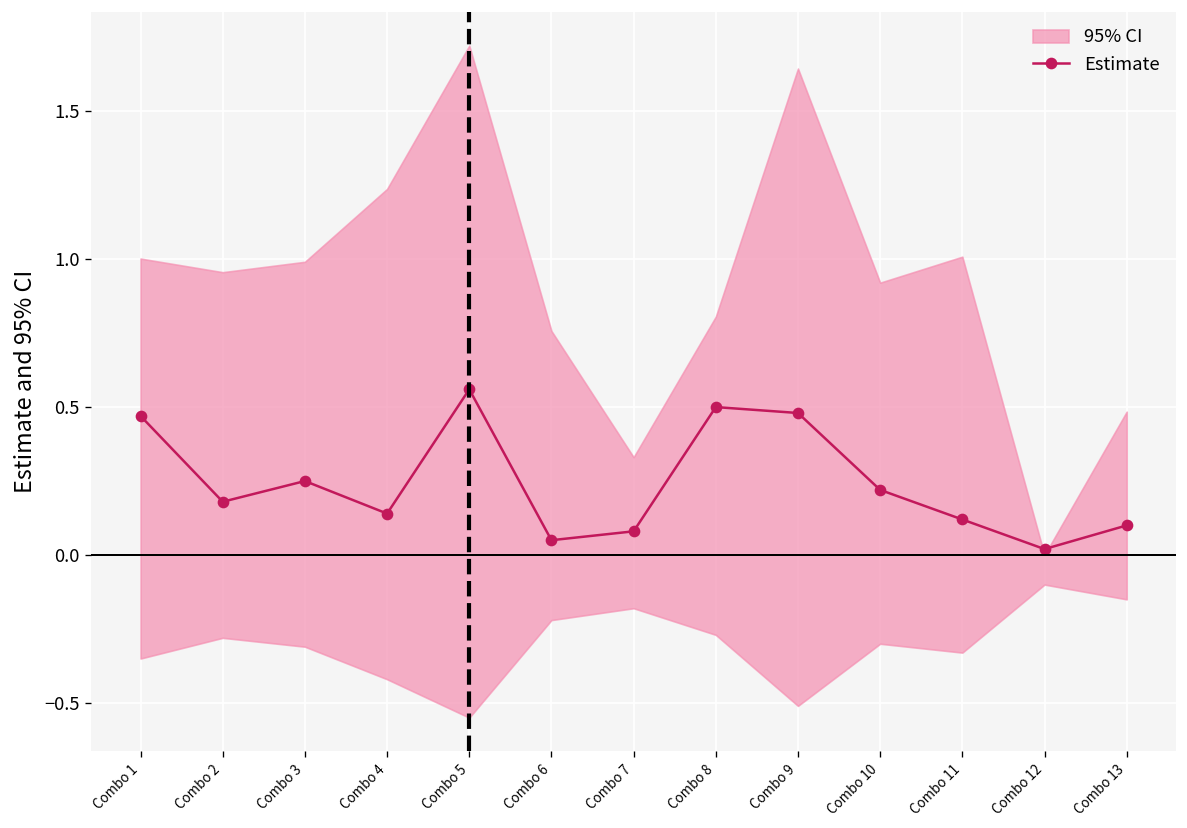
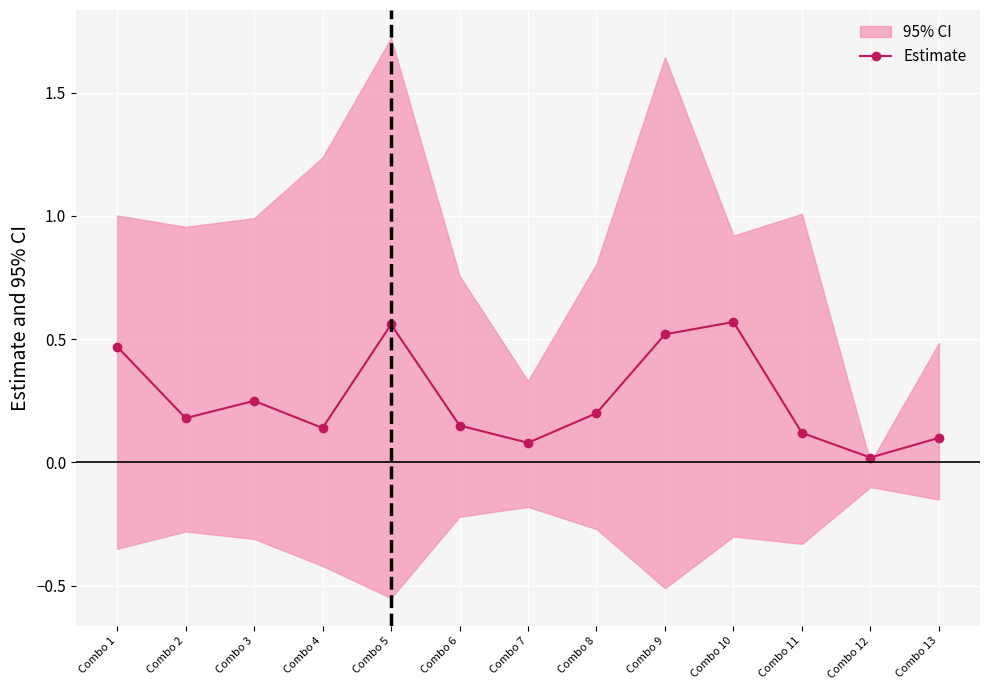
Estimate, Combo 6: 0.05 -> 0.15
Estimate, Combo 8: 0.5 -> 0.2
Estimate, Combo 9: 0.48 -> 0.52
Estimate, Combo 10: 0.22 -> 0.57
